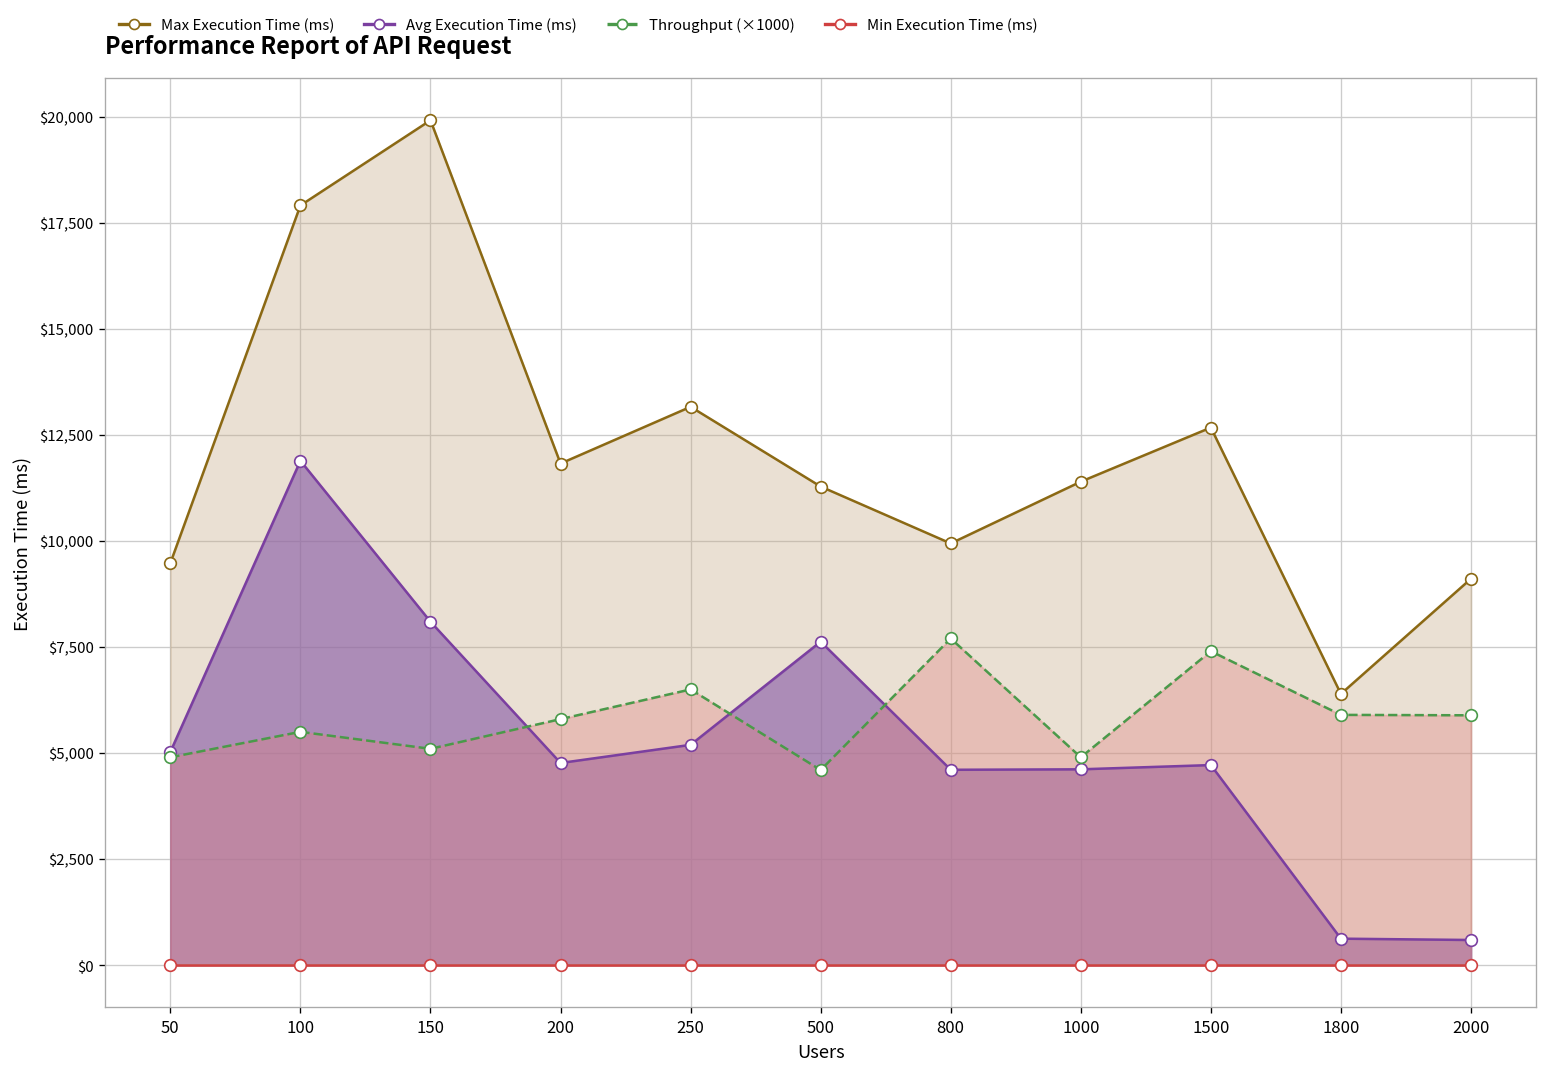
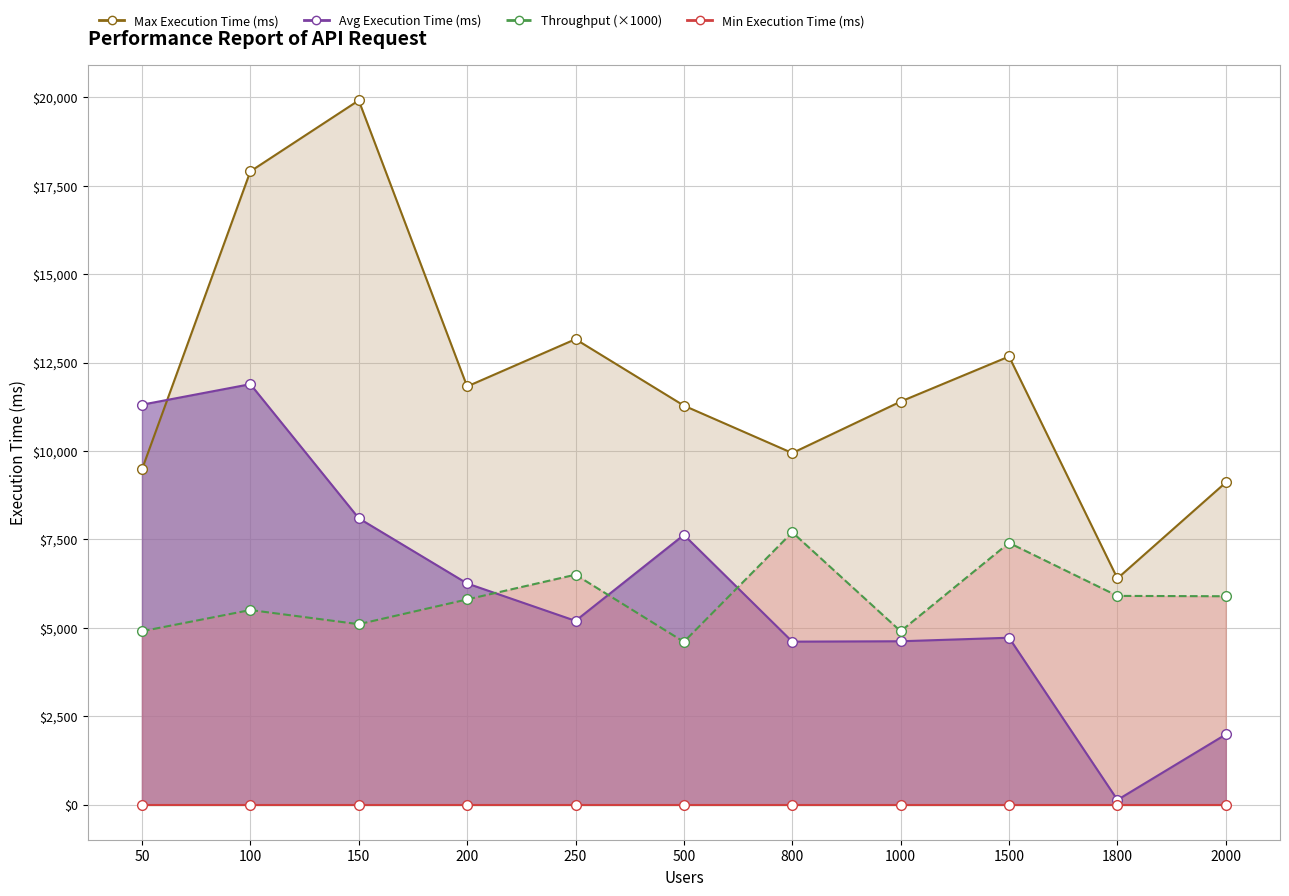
Avg Execution Time (ms), 50: $5,000 -> $11,300
Avg Execution Time (ms), 200: $4,800 -> $6,300
Avg Execution Time (ms), 1800: $600 -> $100
Avg Execution Time (ms), 2000: $600 -> $2,000
